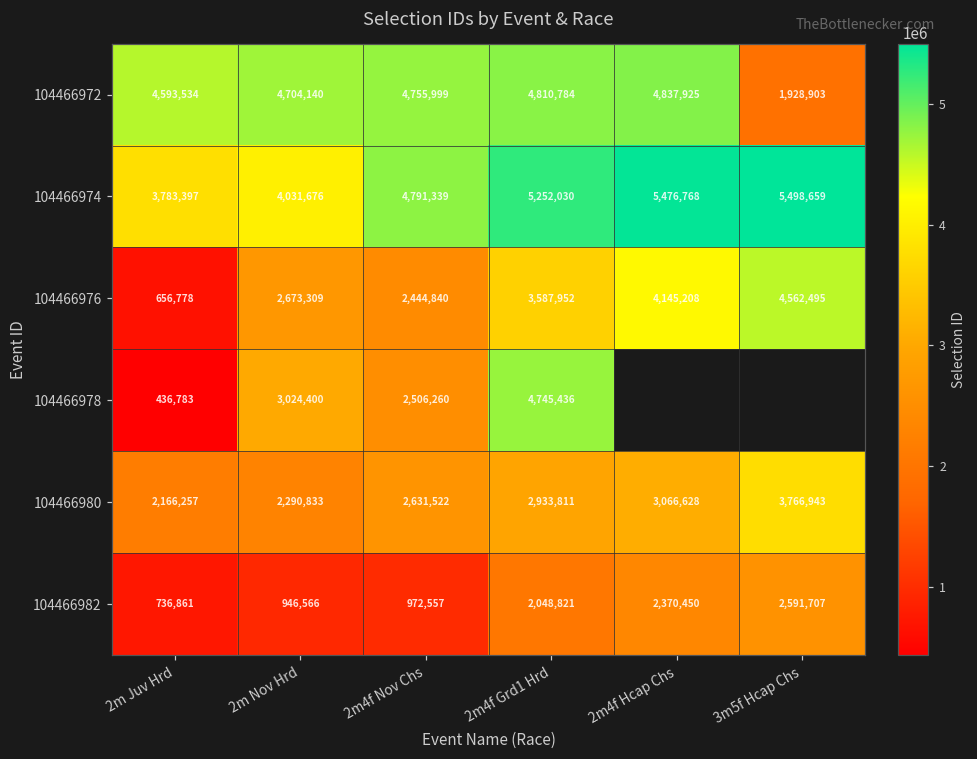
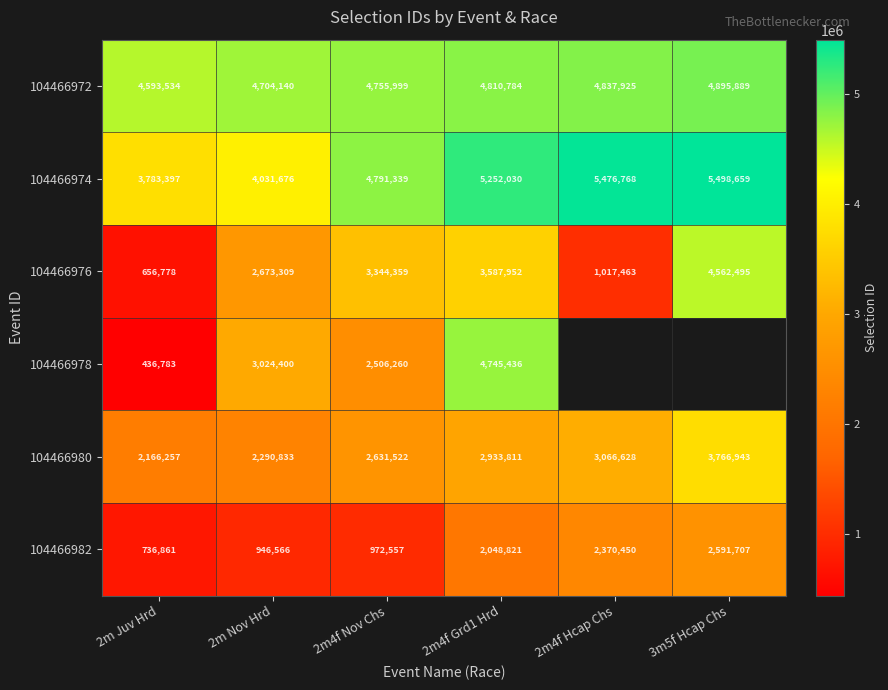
104466972, 3m5f Hcap Chs: 1,928,903 -> 4,895,889
104466976, 2m4f Nov Chs: 2,444,840 -> 3,344,359
104466976, 2m4f Hcap Chs: 4,145,208 -> 1,017,463
